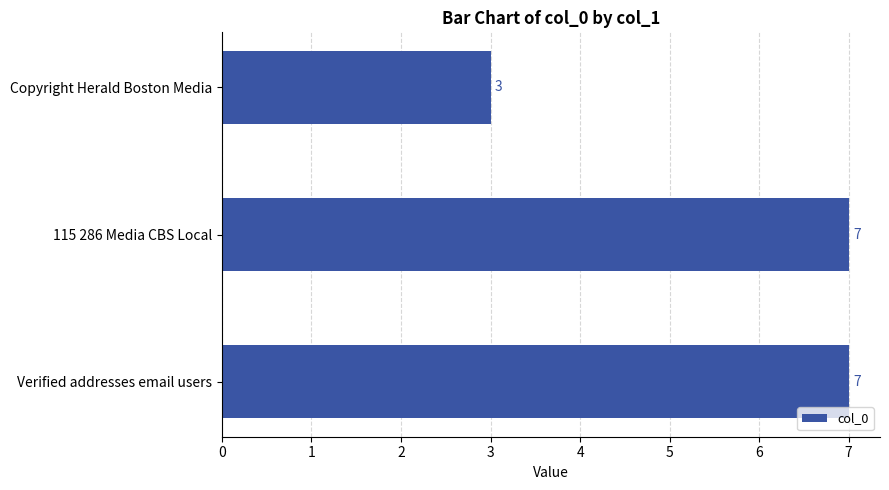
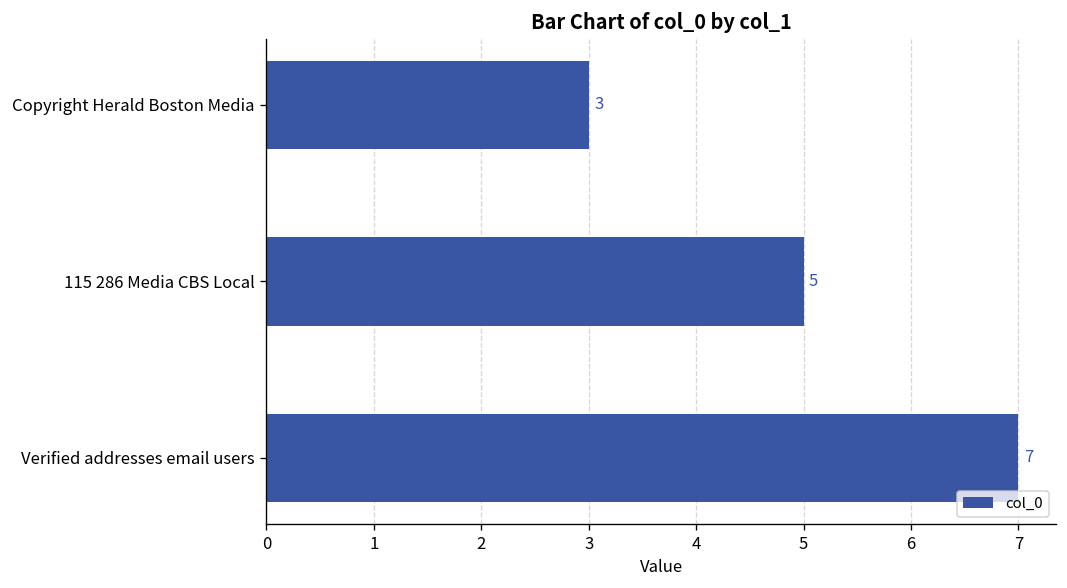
115 286 Media CBS Local: 7 -> 5
